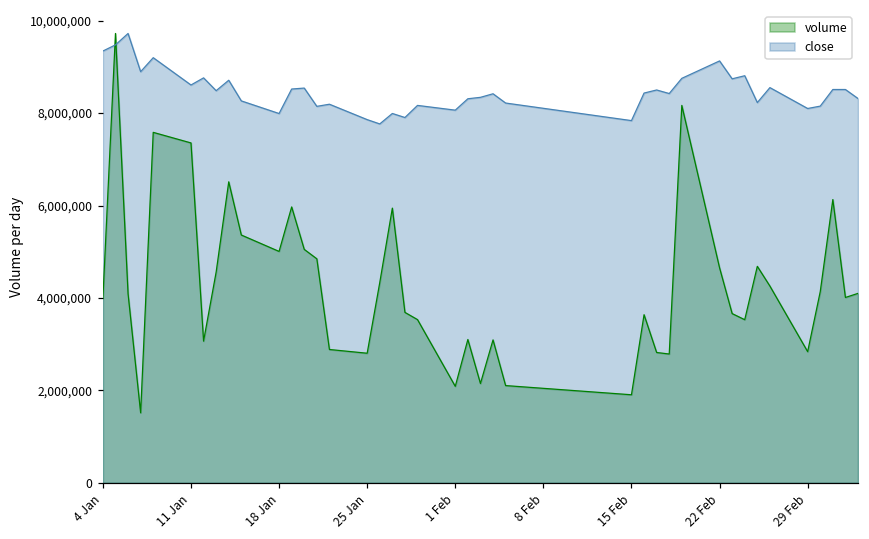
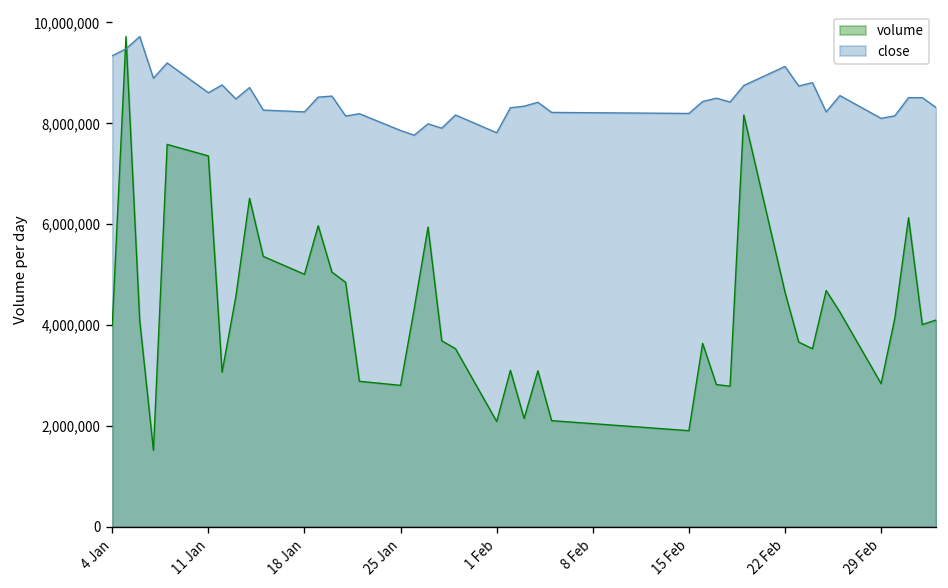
close, 18 Jan: 8,000,000 -> 8,200,000
close, 1 Feb: 8,100,000 -> 7,800,000
close, 15 Feb: 7,800,000 -> 8,200,000
